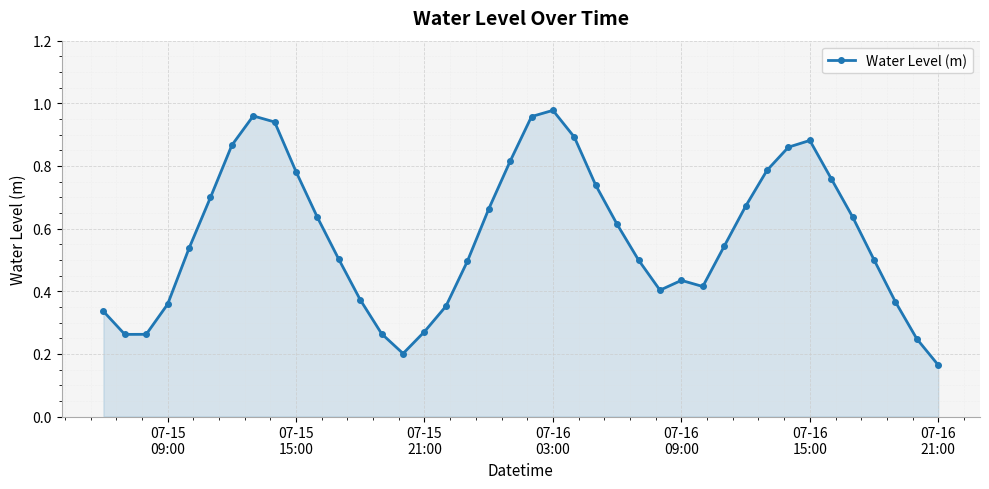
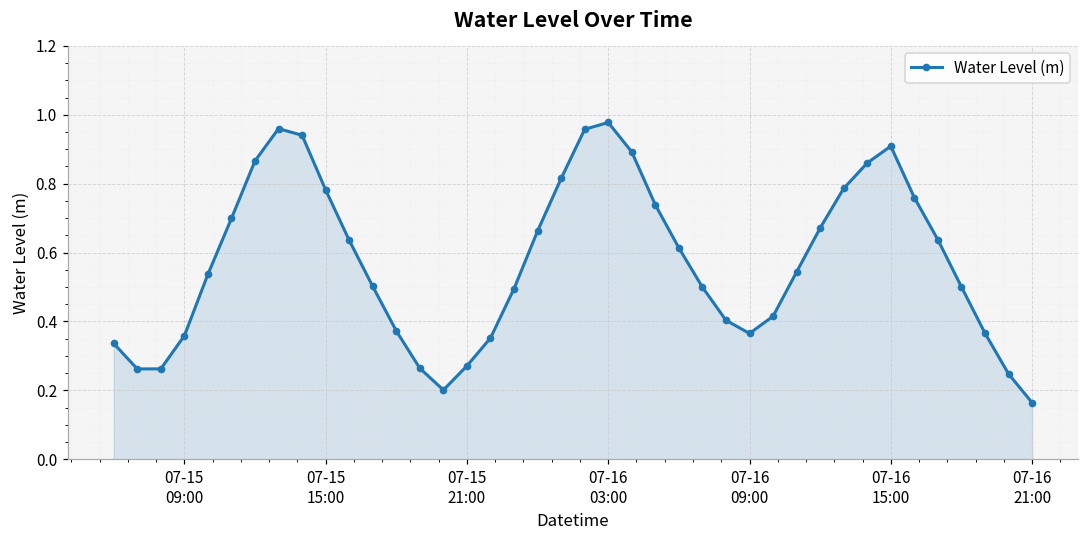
07-16 09:00: 0.43 -> 0.37
07-16 15:00: 0.88 -> 0.91
